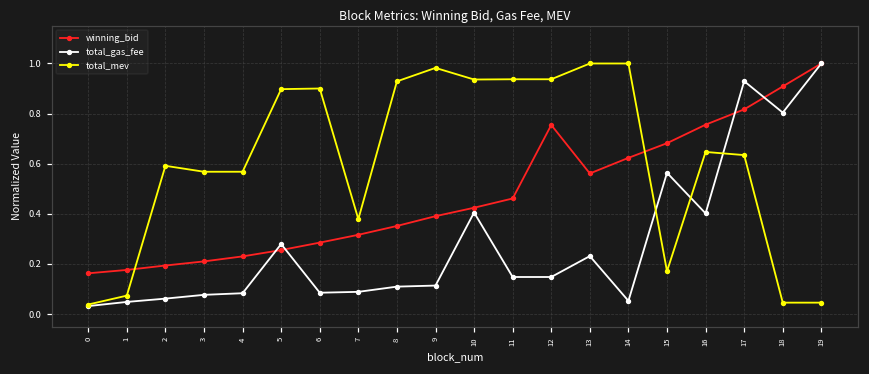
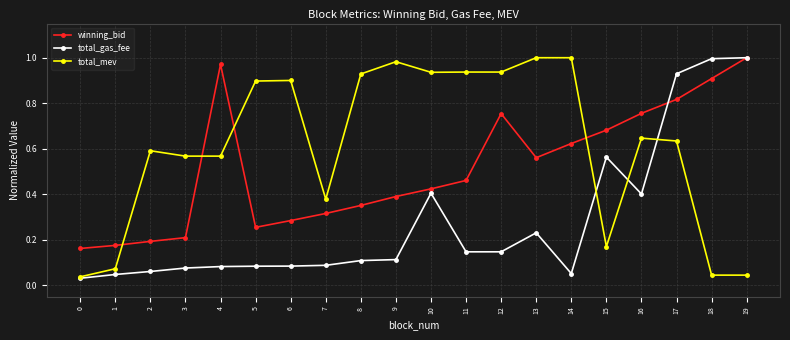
winning_bid, 4: 0.23 -> 0.97
total_gas_fee, 5: 0.28 -> 0.08
total_gas_fee, 18: 0.80 -> 1.00
